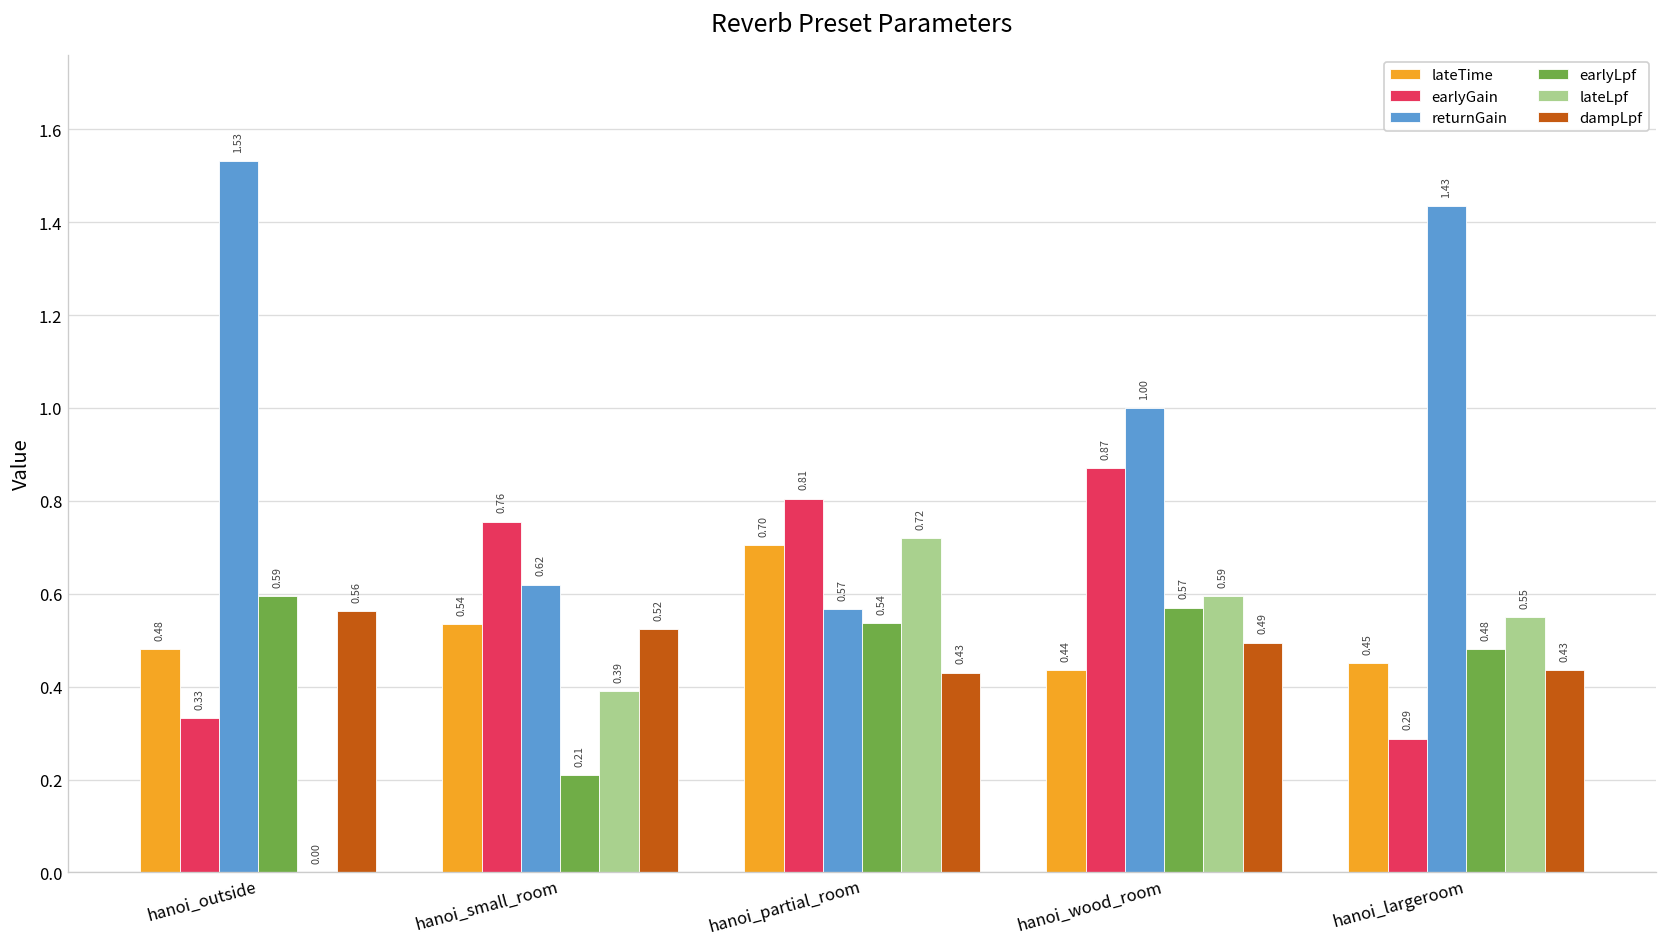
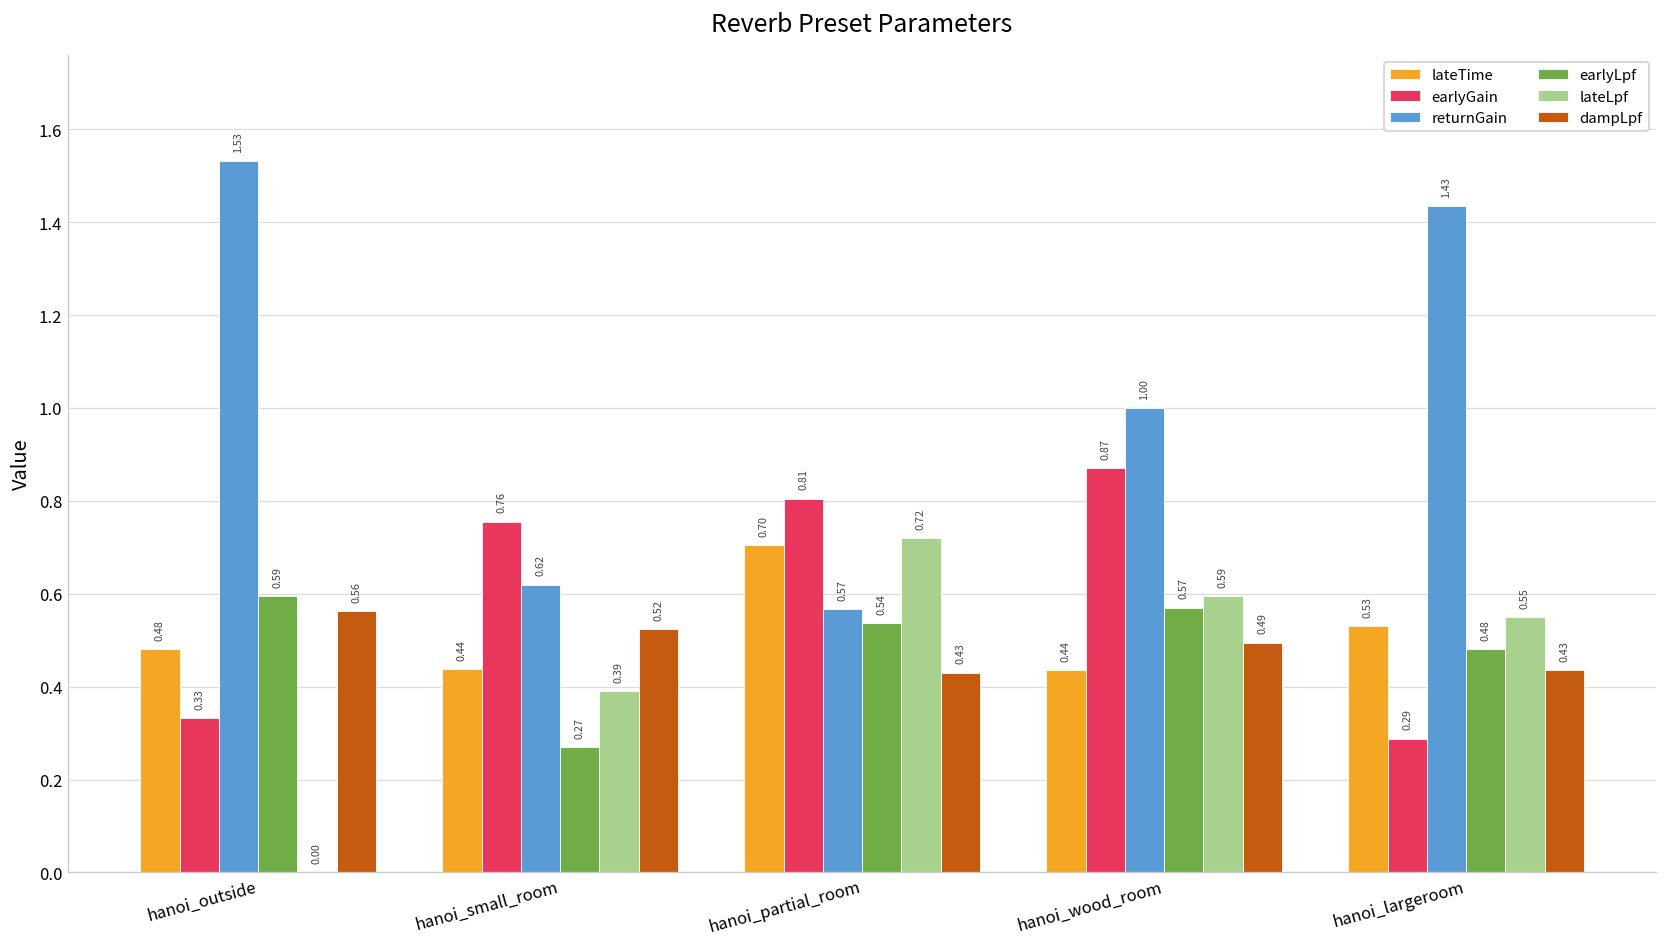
lateTime, hanoi_small_room: 0.54 -> 0.44
earlyLpf, hanoi_small_room: 0.21 -> 0.27
lateTime, hanoi_largeroom: 0.45 -> 0.53
